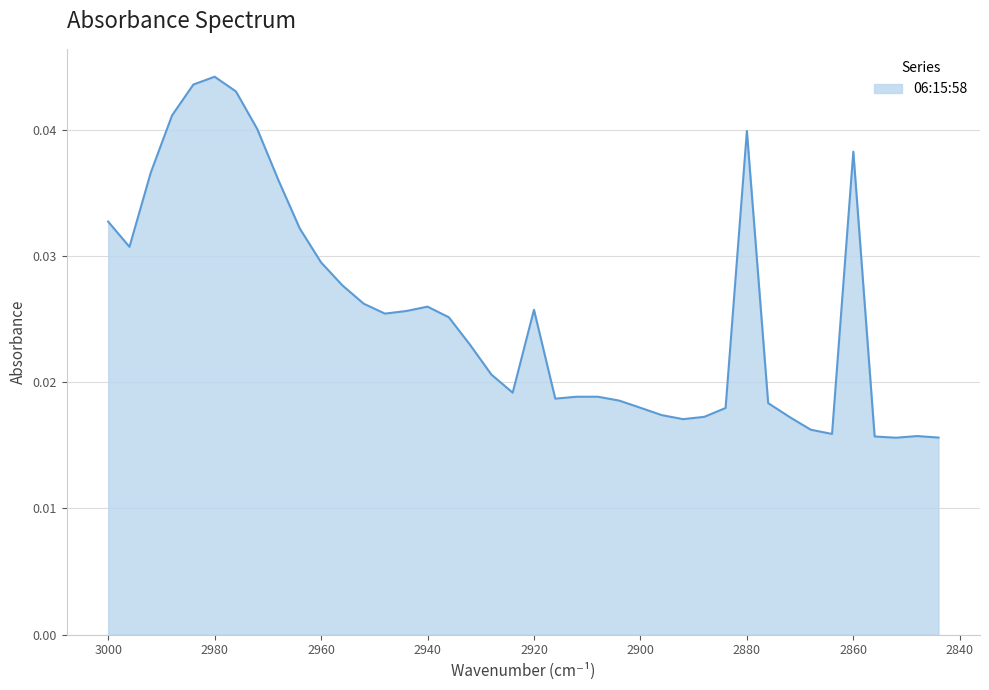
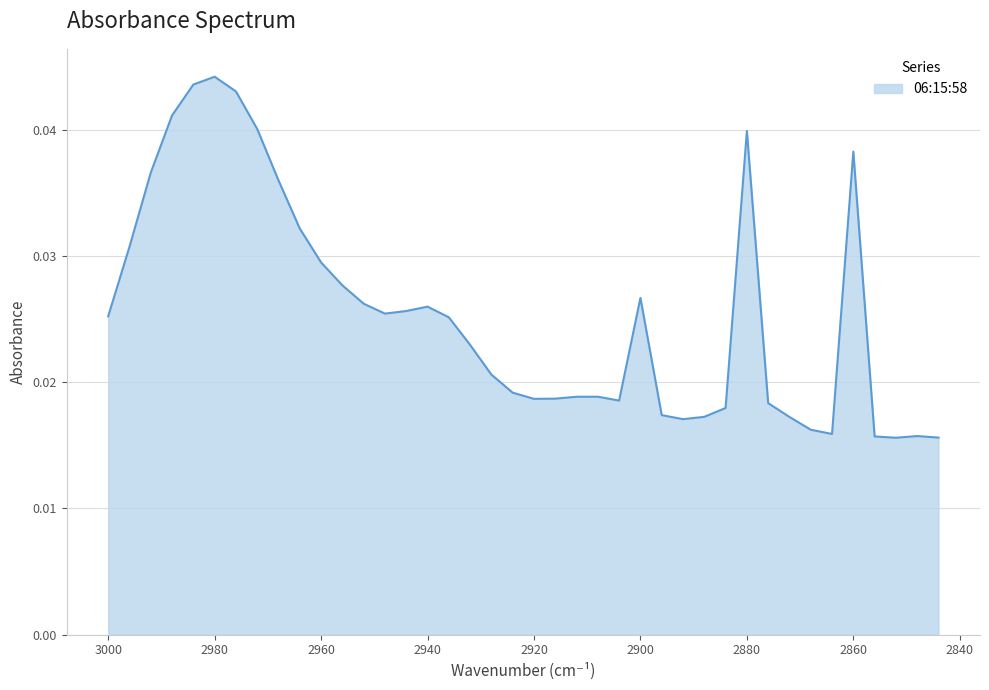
3000: 0.0328 -> 0.0252
2920: 0.0258 -> 0.0187
2900: 0.0180 -> 0.0267
